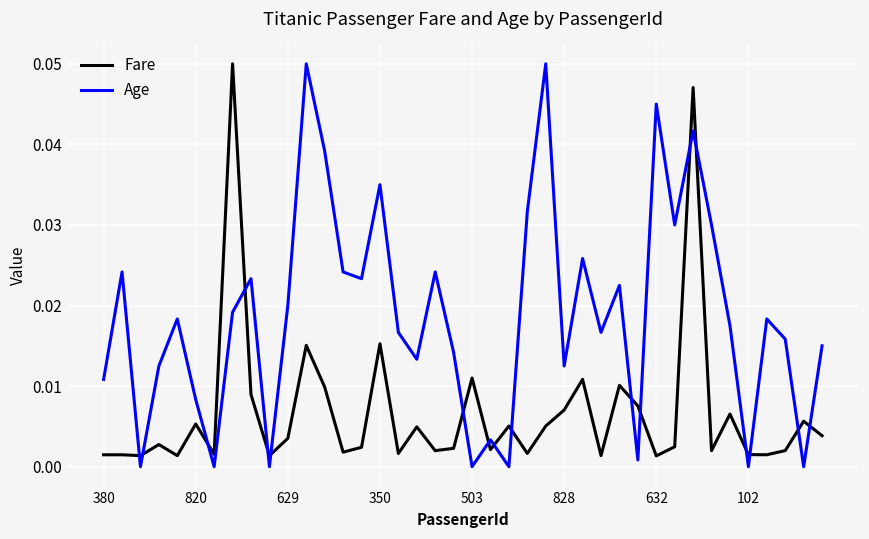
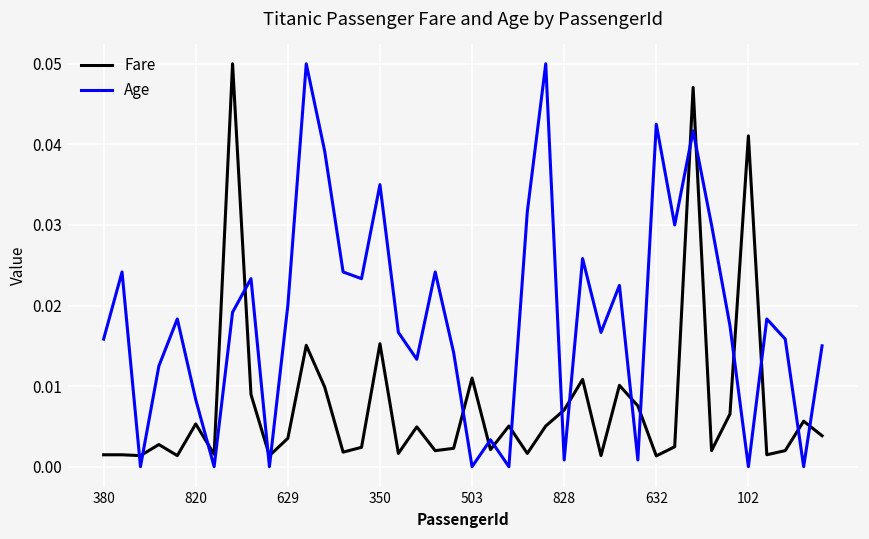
Age, 380: 0.011 -> 0.016
Age, 828: 0.013 -> 0.001
Age, 632: 0.045 -> 0.043
Fare, 102: 0.002 -> 0.041
